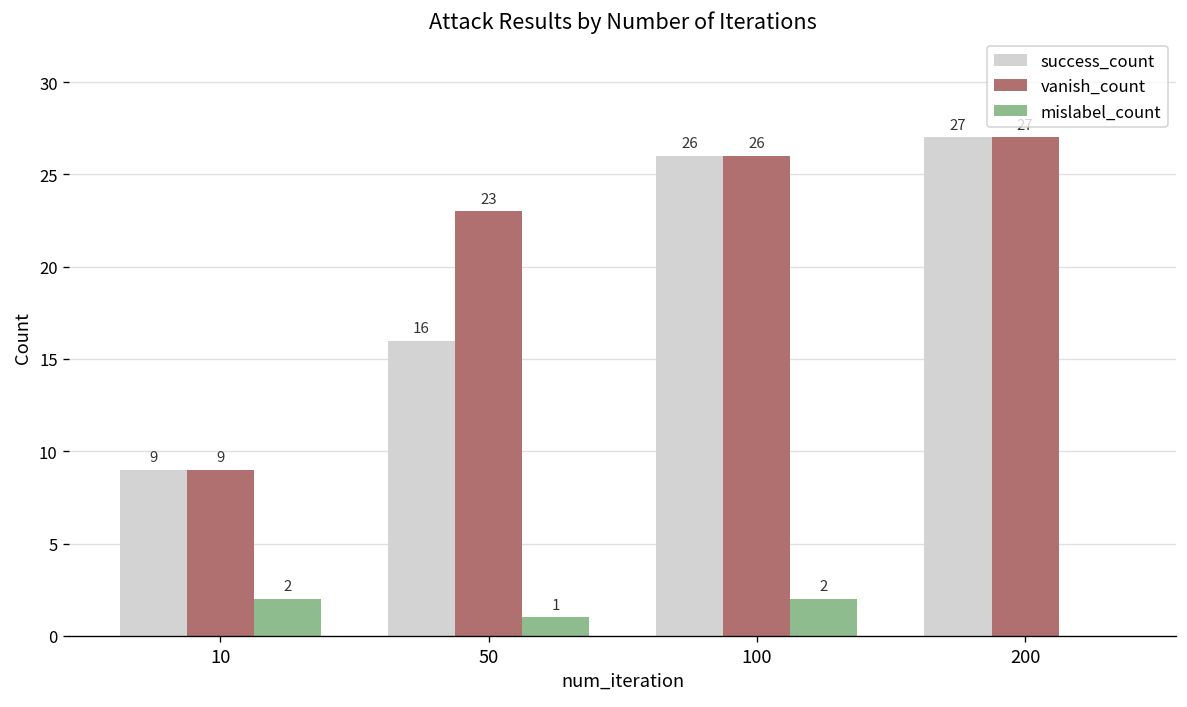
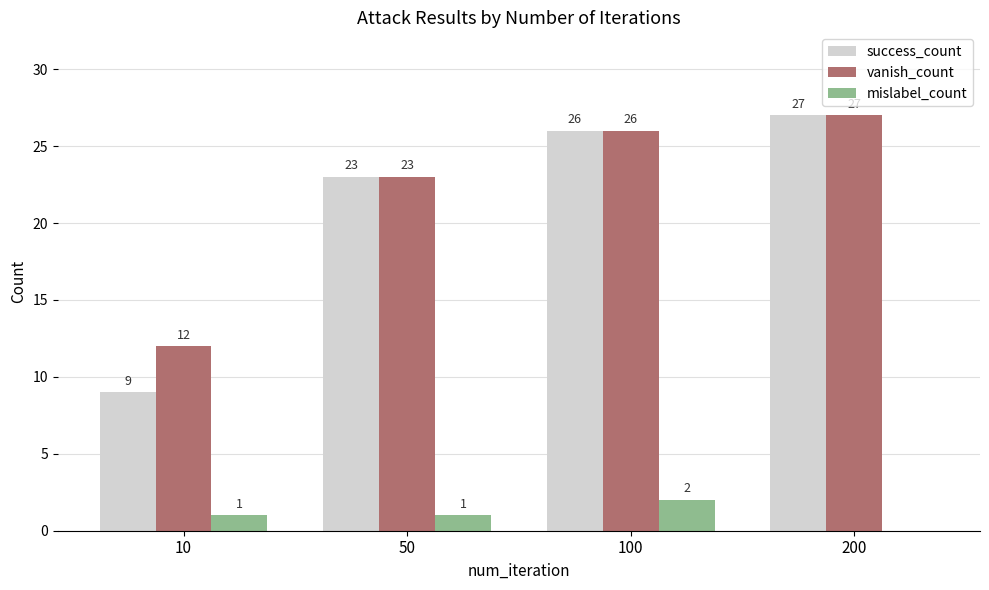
vanish_count, 10: 9 -> 12
mislabel_count, 10: 2 -> 1
success_count, 50: 16 -> 23
